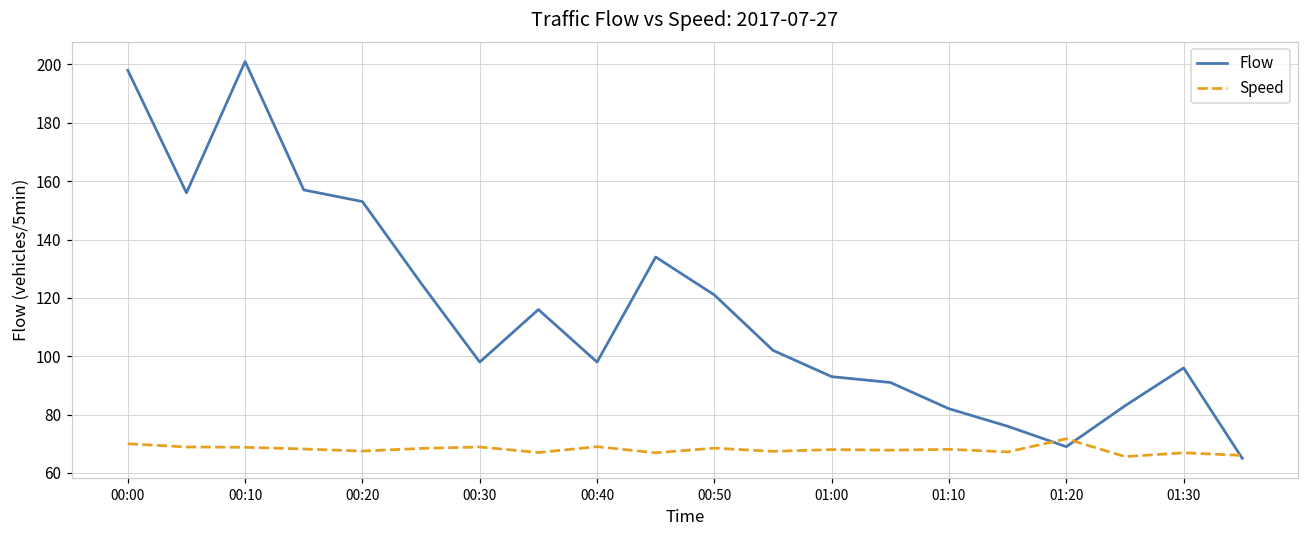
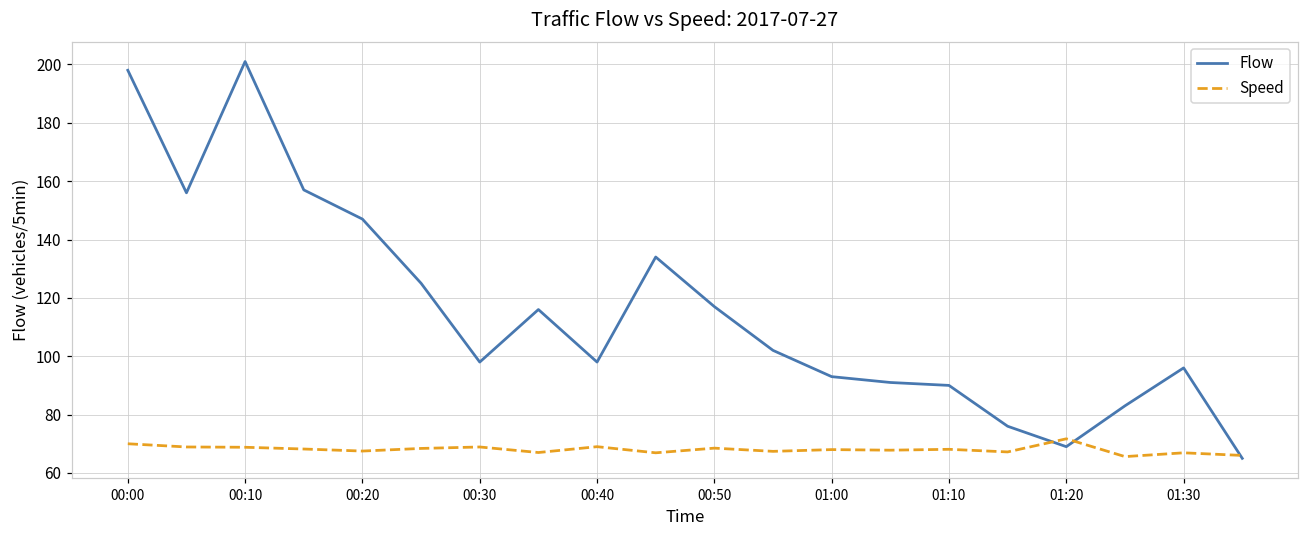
Flow, 00:20: 153 -> 147
Flow, 00:50: 121 -> 117
Flow, 01:10: 82 -> 90
